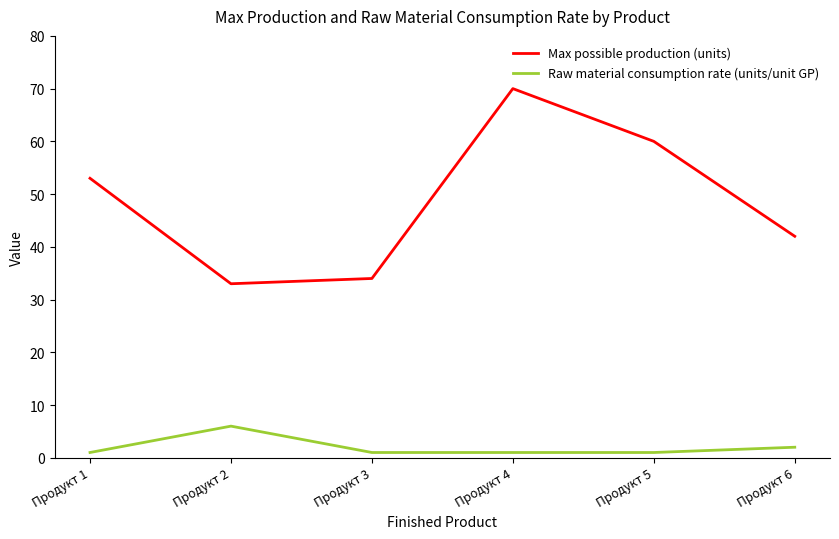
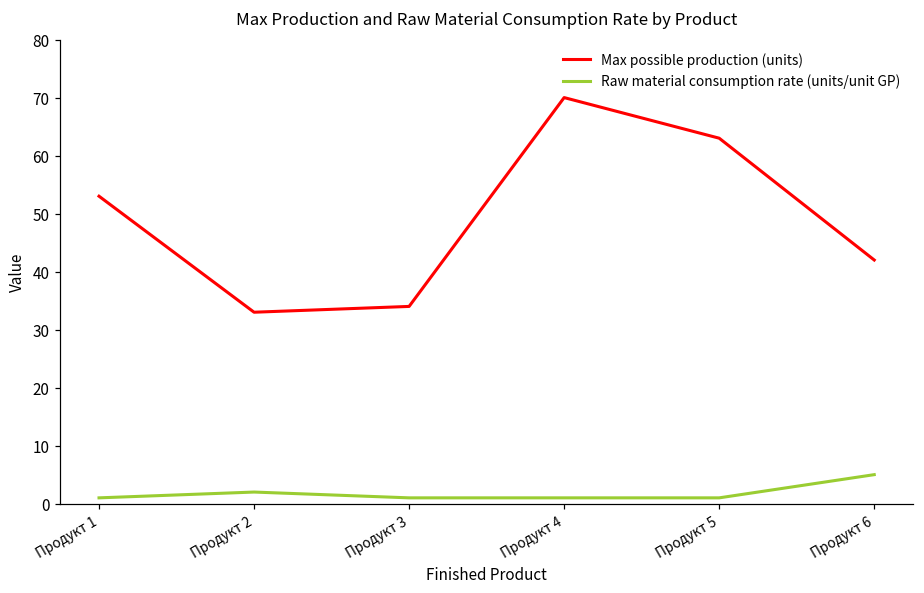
Raw material consumption rate (units/unit GP), Продукт 2: 6 -> 2
Max possible production (units), Продукт 5: 60 -> 63
Raw material consumption rate (units/unit GP), Продукт 6: 2 -> 5
